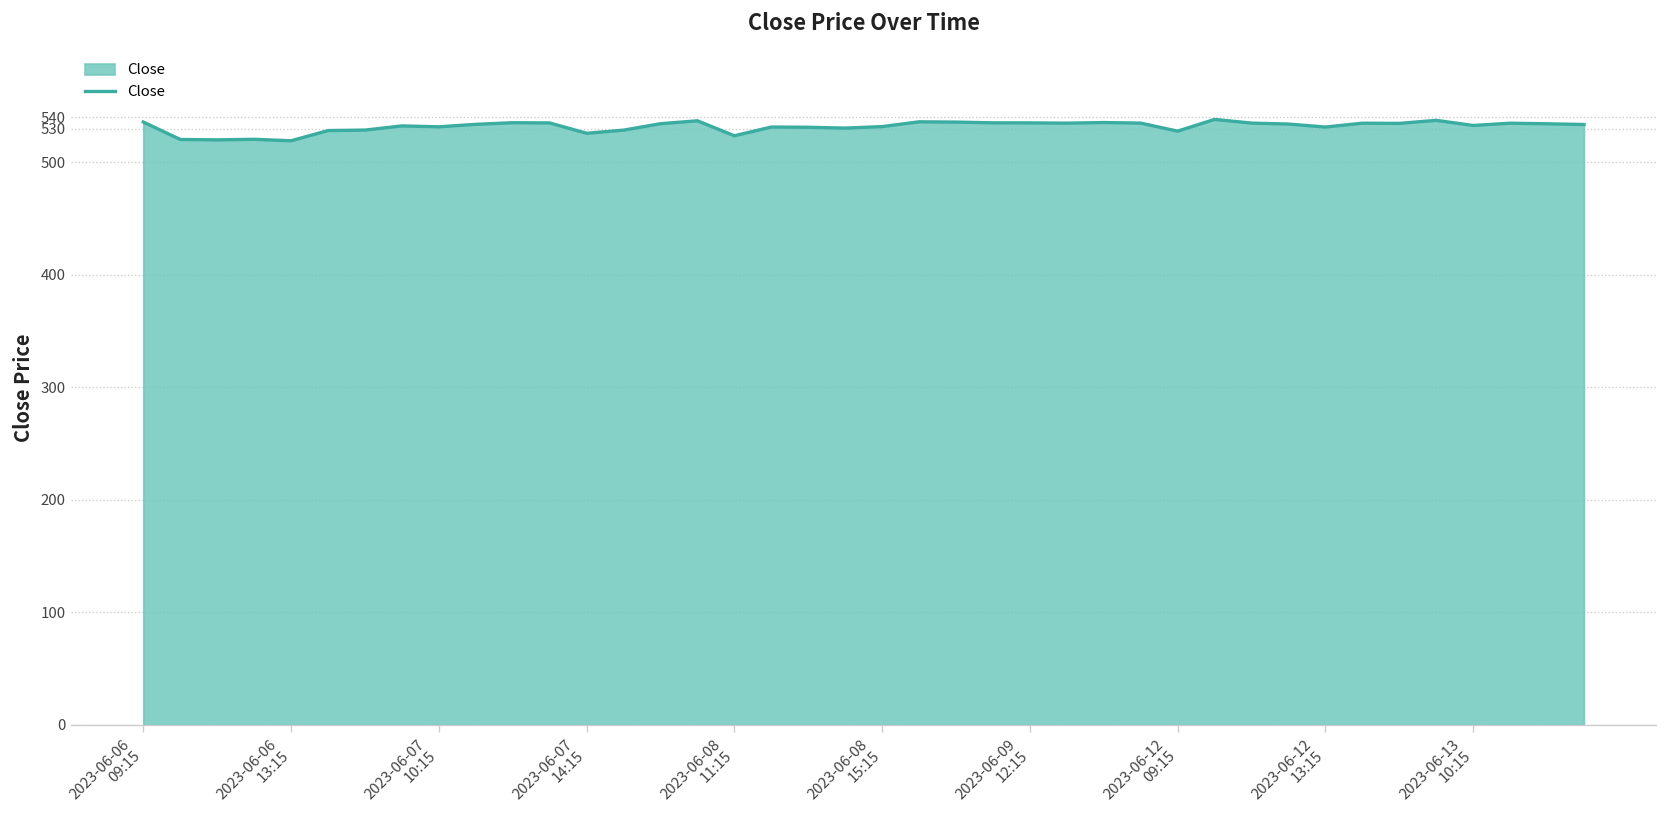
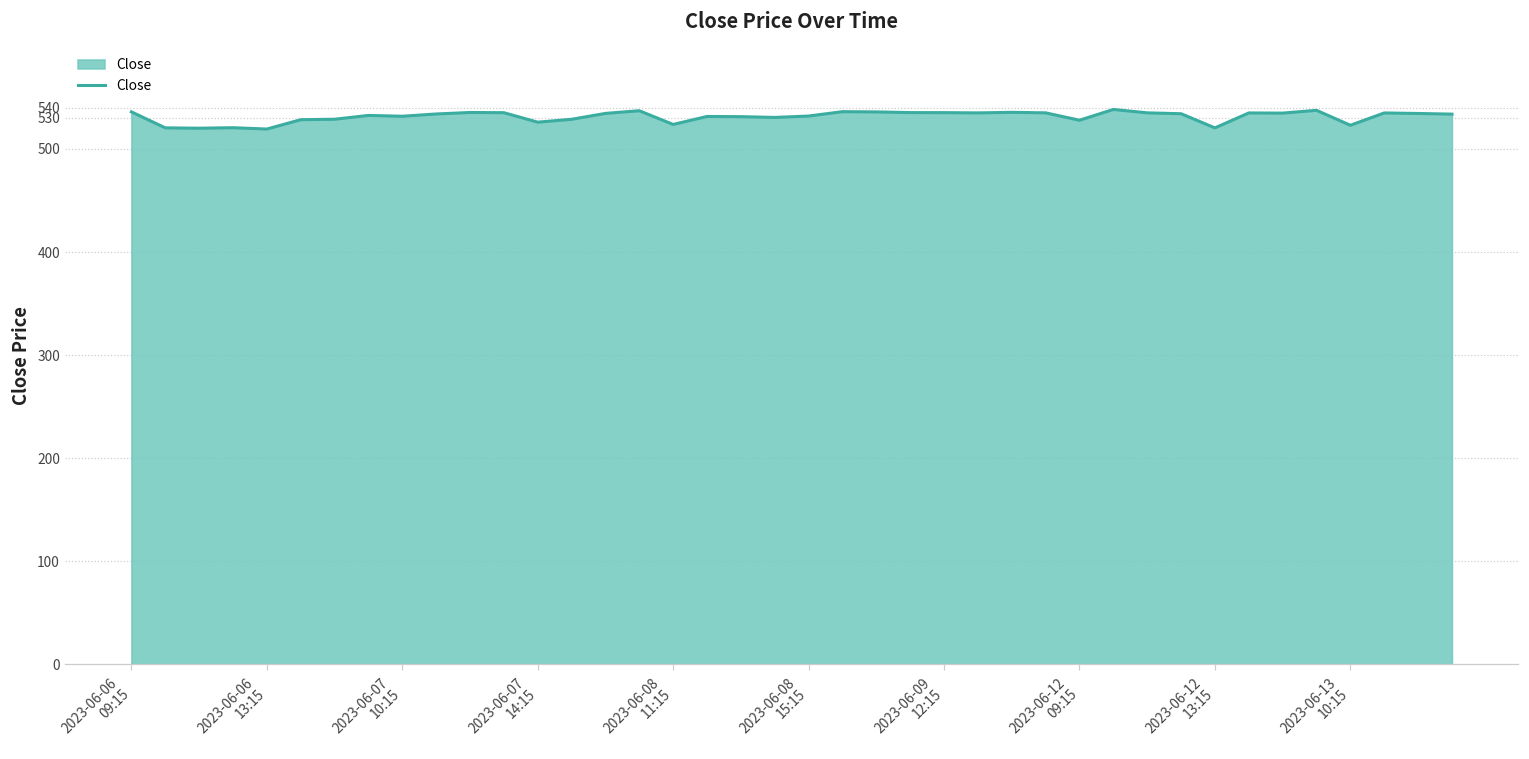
2023-06-12 13:15: 530 -> 520
2023-06-13 10:15: 530 -> 520
